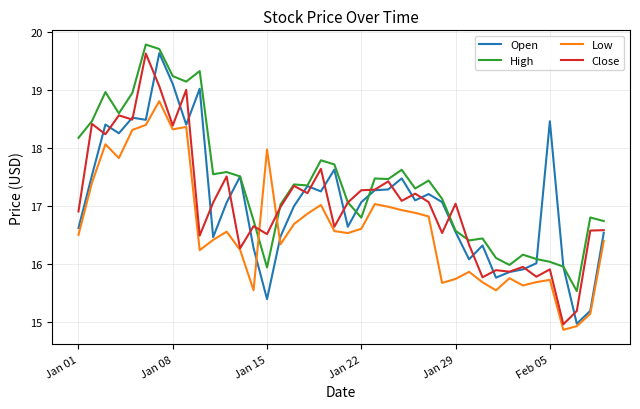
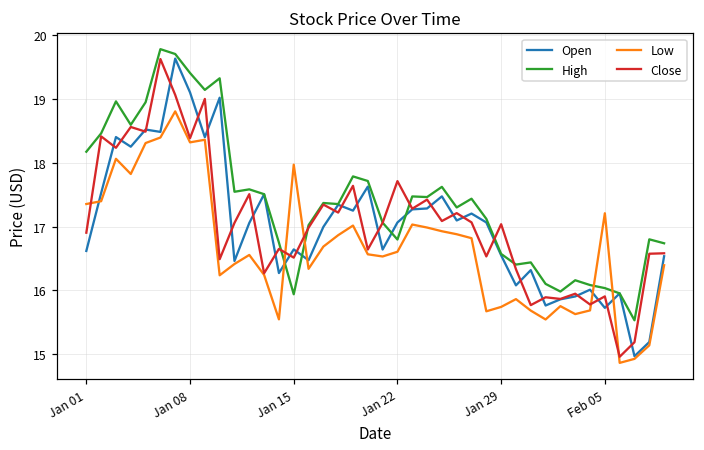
Low, Jan 01: 16.5 -> 17.4
High, Jan 08: 19.2 -> 19.4
Open, Jan 15: 15.4 -> 16.6
Close, Jan 22: 17.3 -> 17.7
Open, Feb 05: 18.5 -> 15.7
Low, Feb 05: 15.7 -> 17.2
